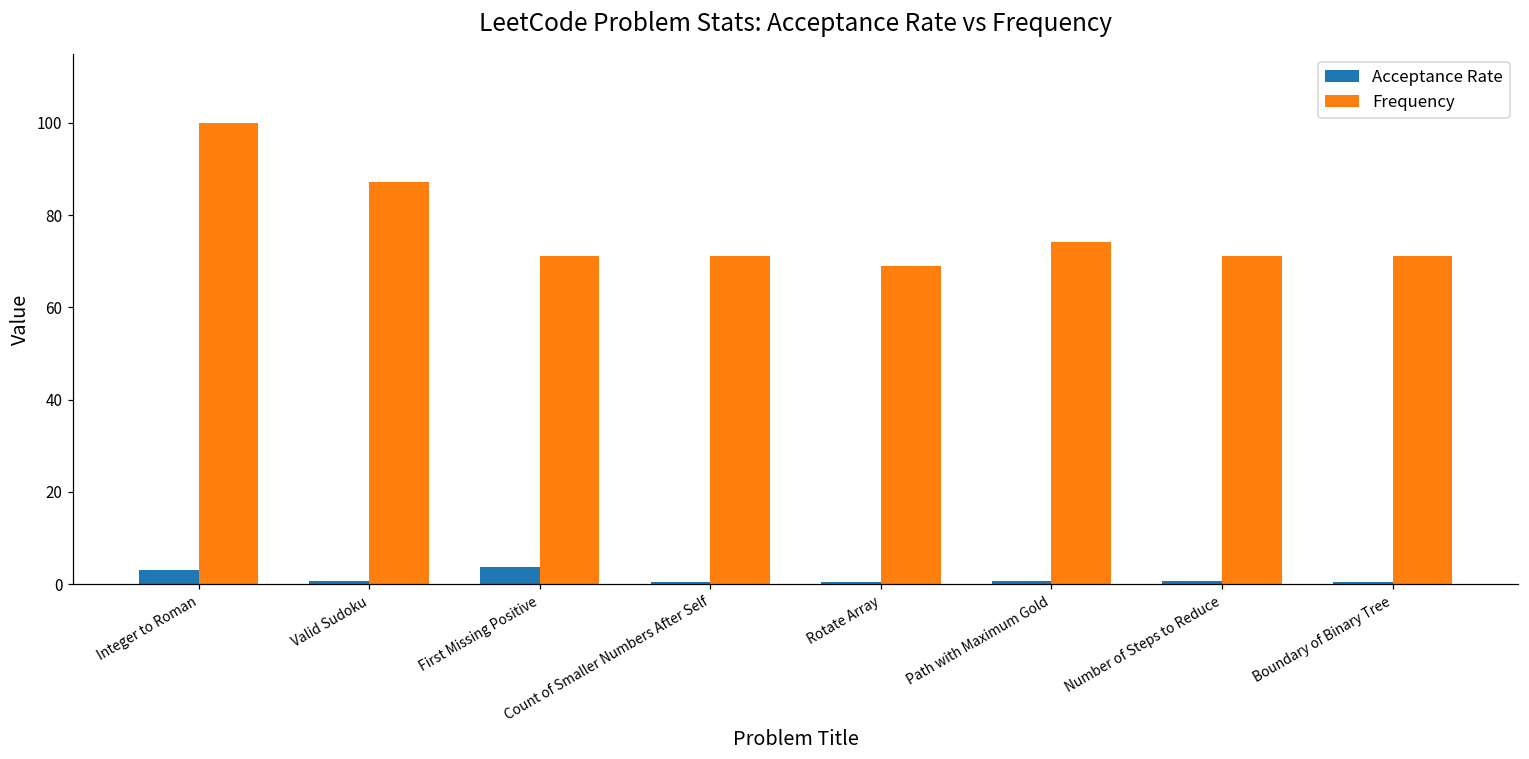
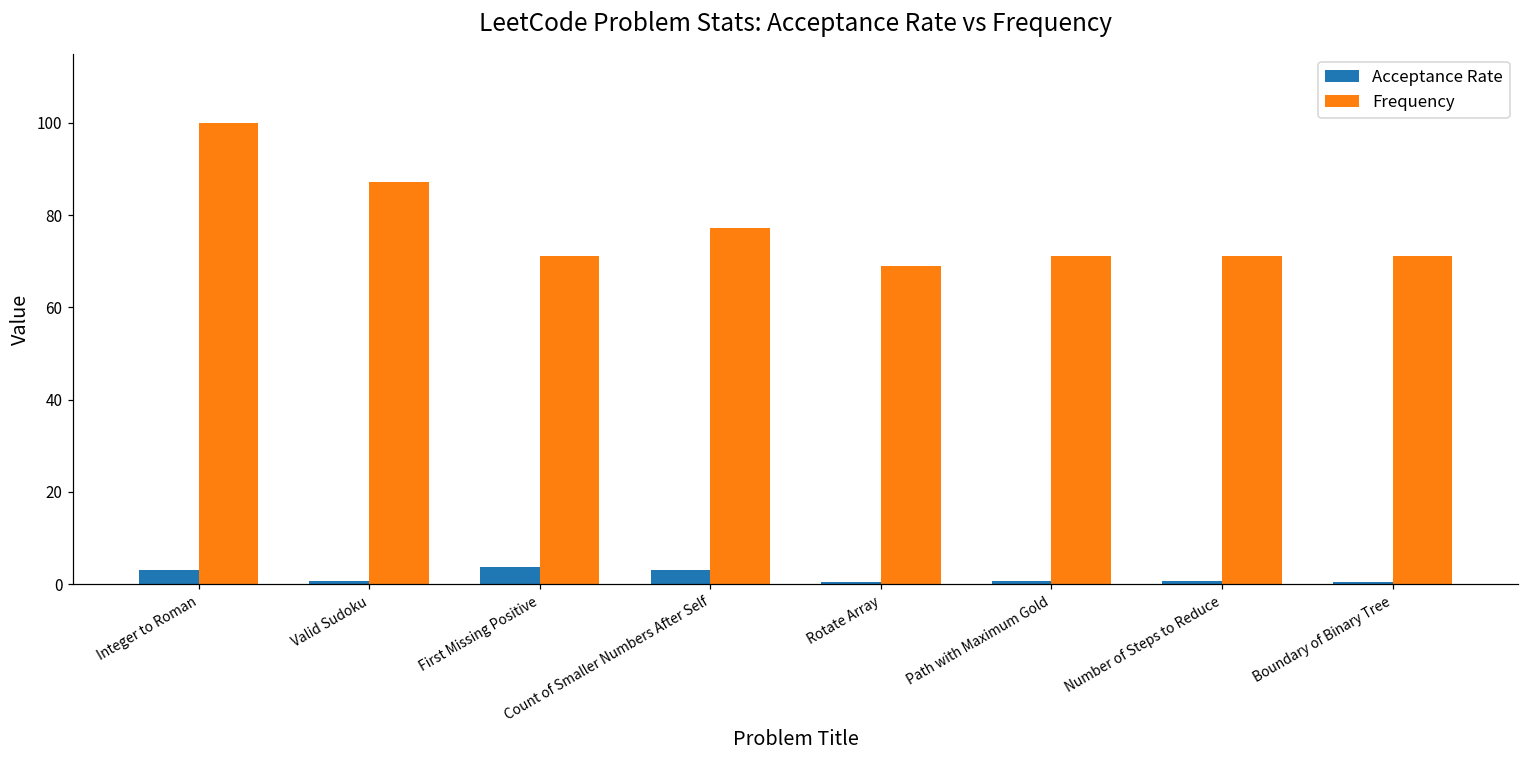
Acceptance Rate, Count of Smaller Numbers After Self: 0 -> 3
Frequency, Count of Smaller Numbers After Self: 71 -> 77
Frequency, Path with Maximum Gold: 74 -> 71
